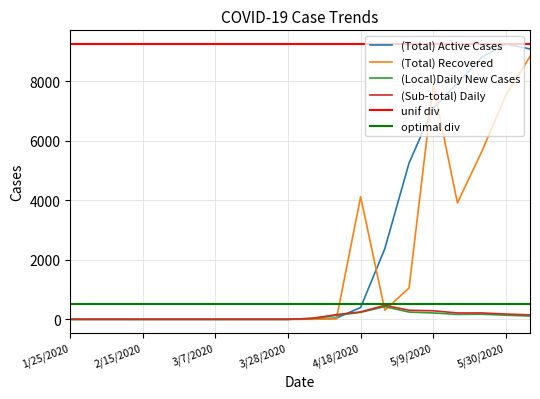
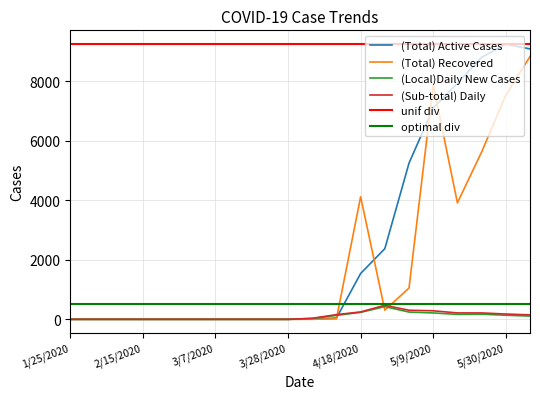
(Total) Active Cases, 4/18/2020: 400 -> 1500
